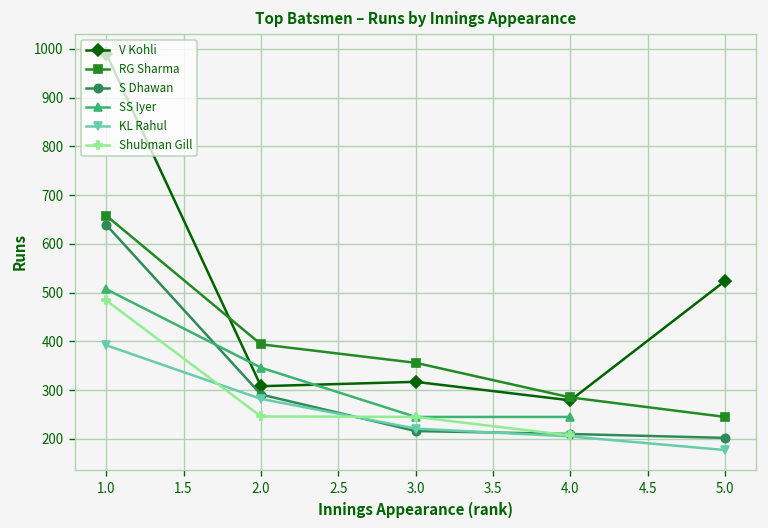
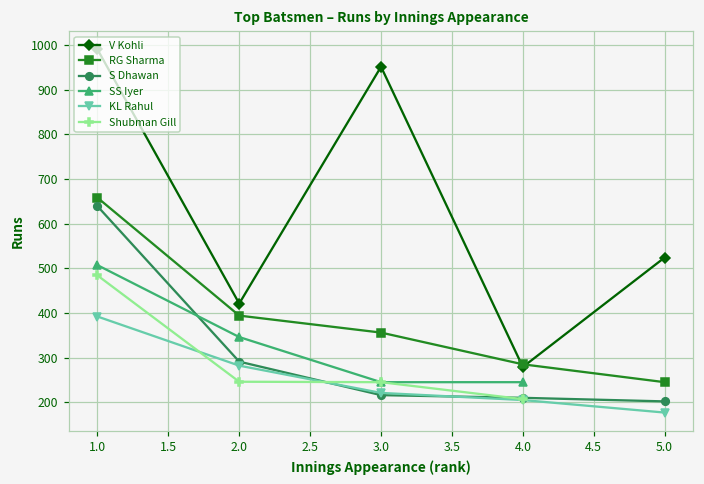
V Kohli, 2.0: 310 -> 420
V Kohli, 3.0: 320 -> 950
